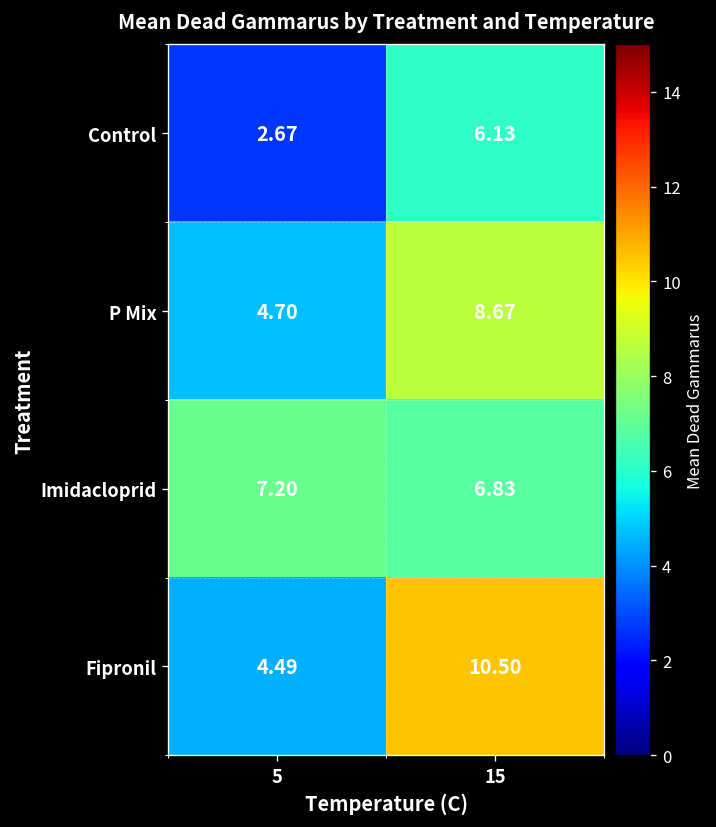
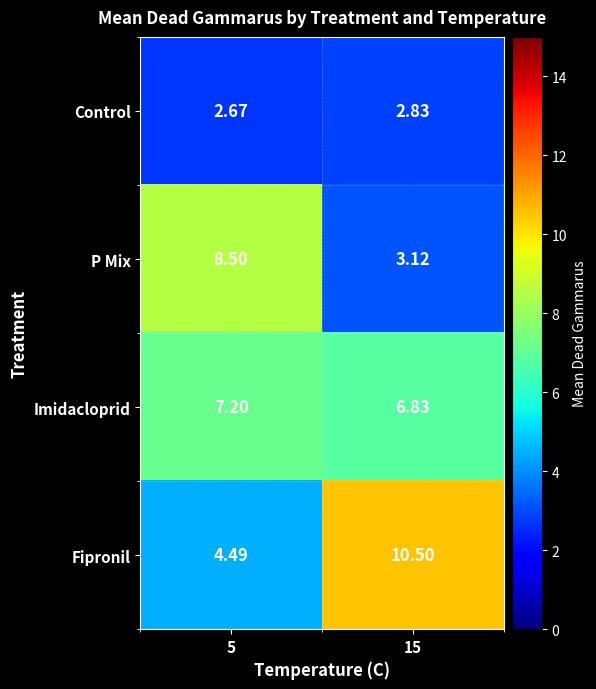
Control, 15: 6.13 -> 2.83
P Mix, 5: 4.70 -> 8.50
P Mix, 15: 8.67 -> 3.12
